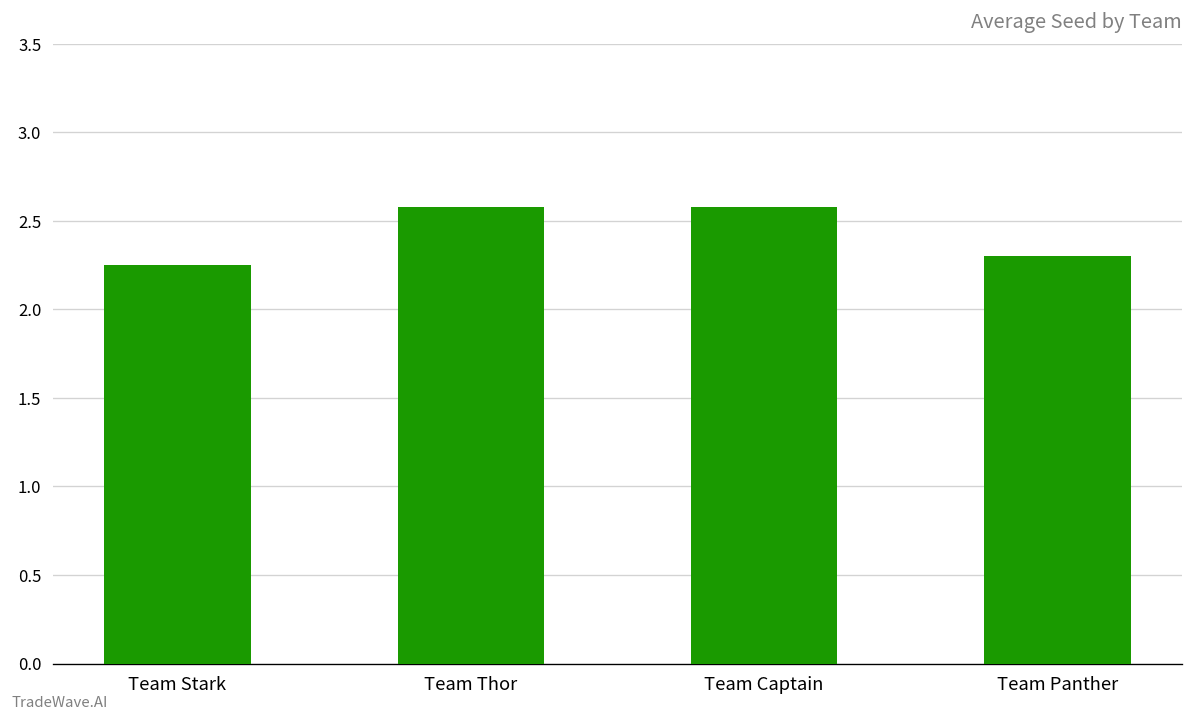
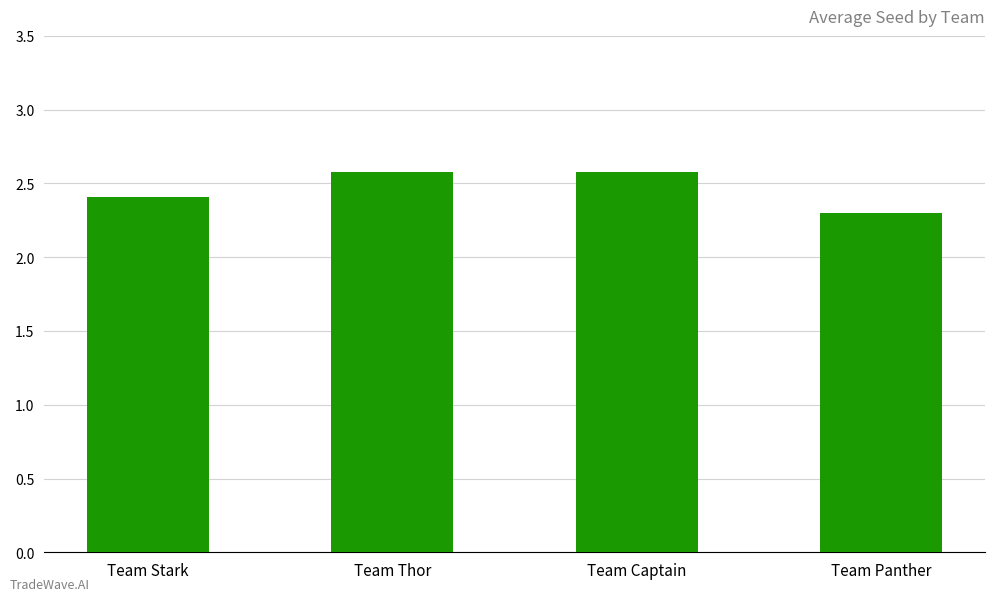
Team Stark: 2.25 -> 2.41
